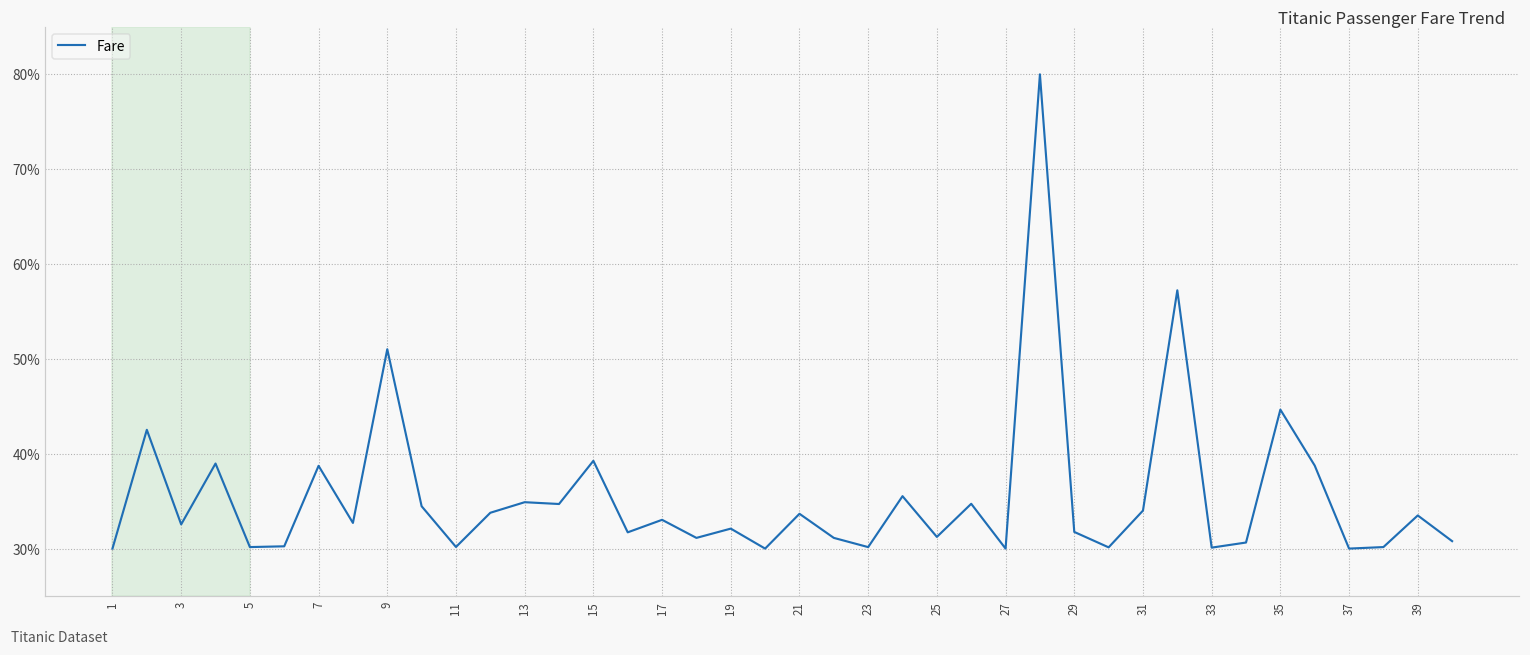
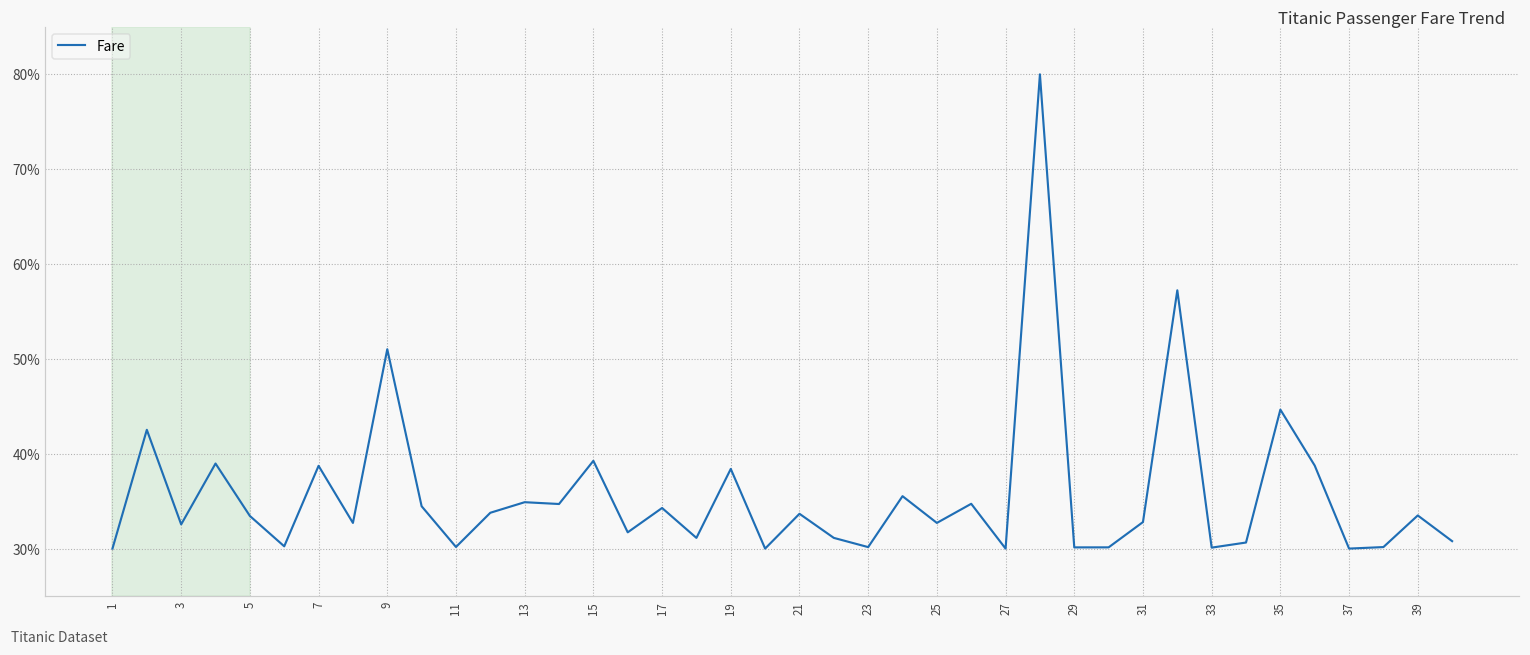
5: 30% -> 33%
17: 33% -> 34%
19: 32% -> 38%
25: 31% -> 33%
29: 32% -> 30%
31: 34% -> 33%
